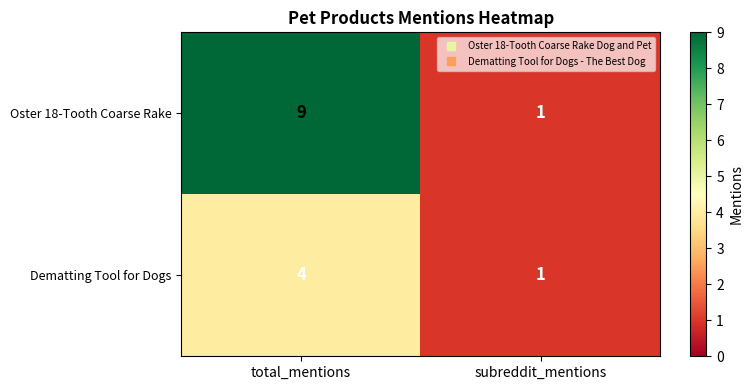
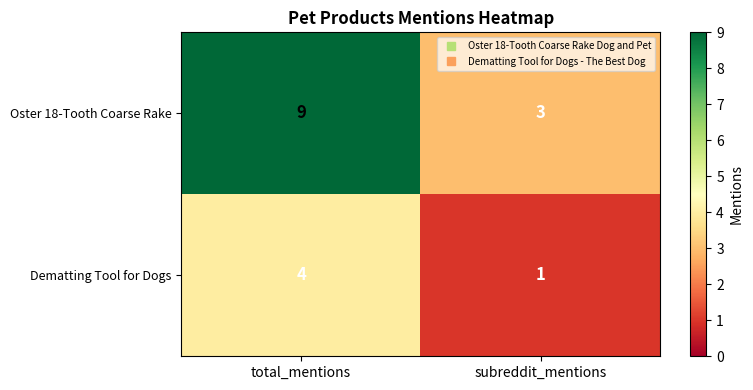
Oster 18-Tooth Coarse Rake, subreddit_mentions: 1 -> 3
